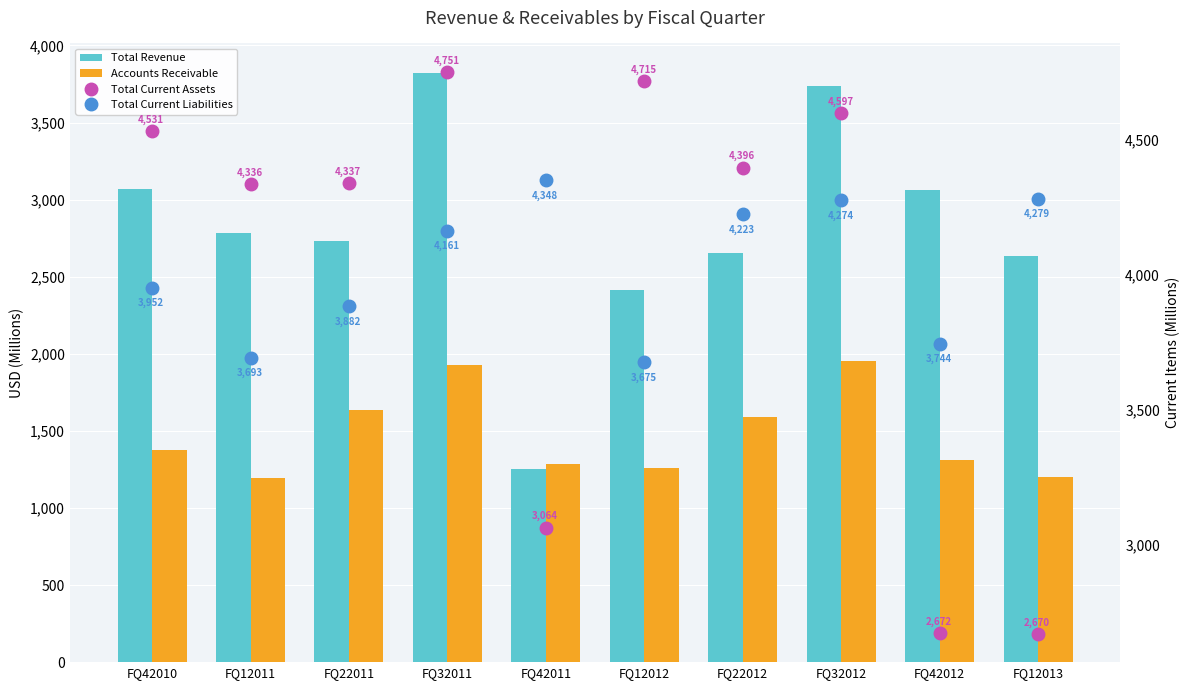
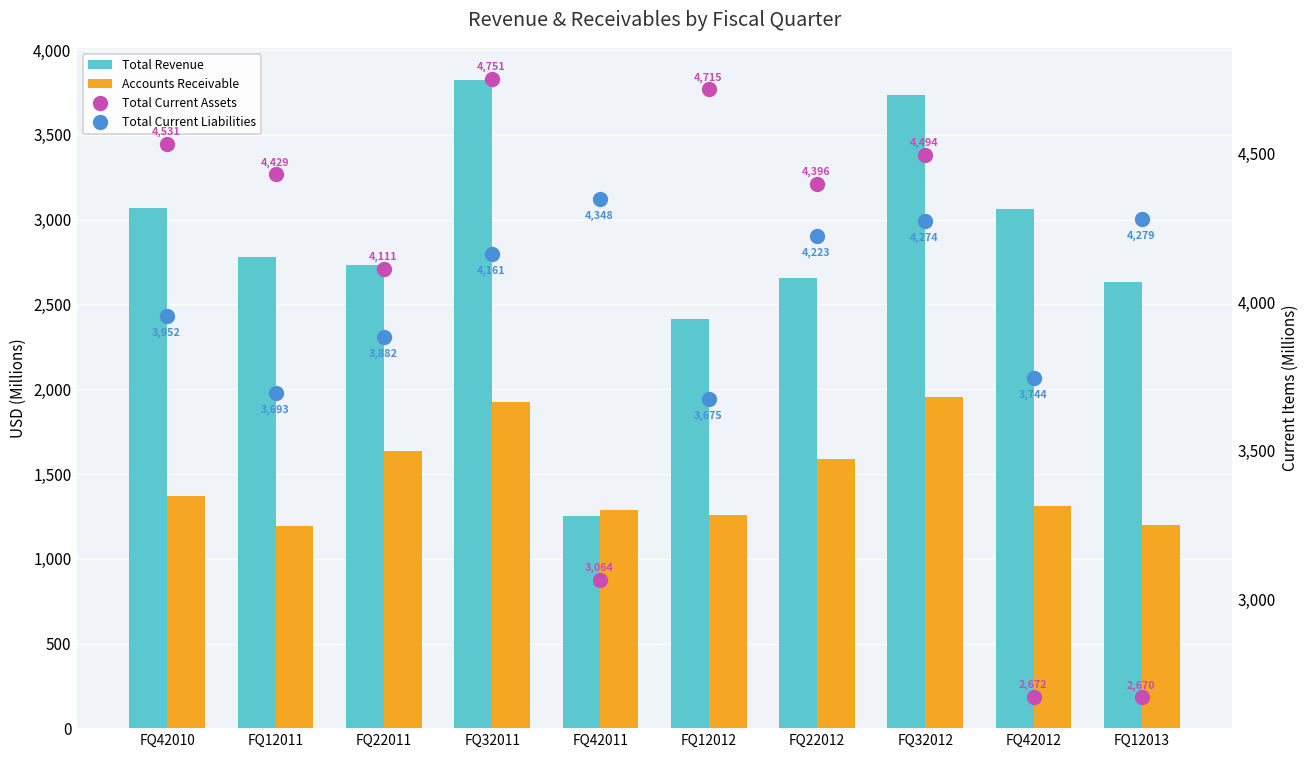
Total Current Assets, FQ12011: 4,336 -> 4,429
Total Current Assets, FQ22011: 4,337 -> 4,111
Total Current Assets, FQ32012: 4,597 -> 4,494
